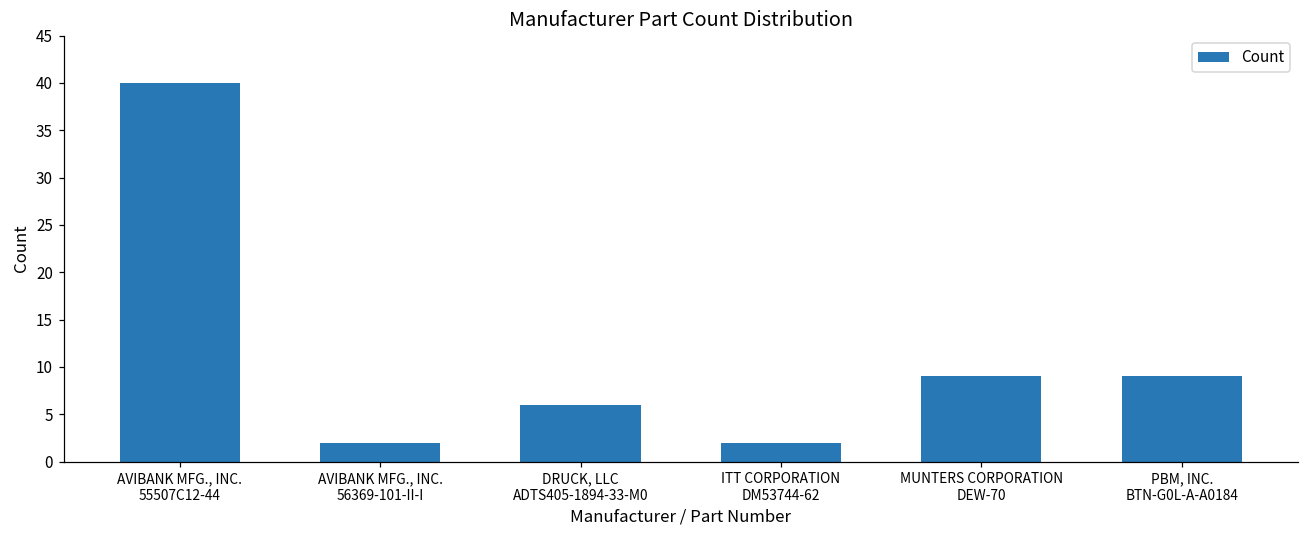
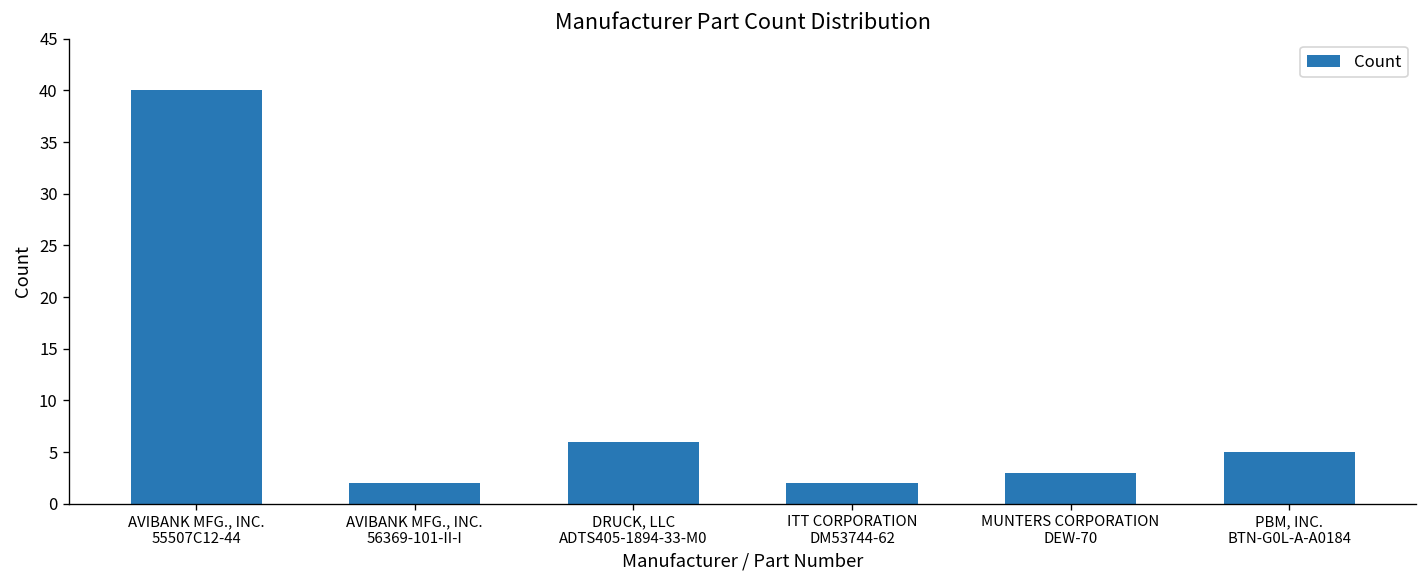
MUNTERS CORPORATION DEW-70: 9 -> 3
PBM, INC. BTN-G0L-A-A0184: 9 -> 5
